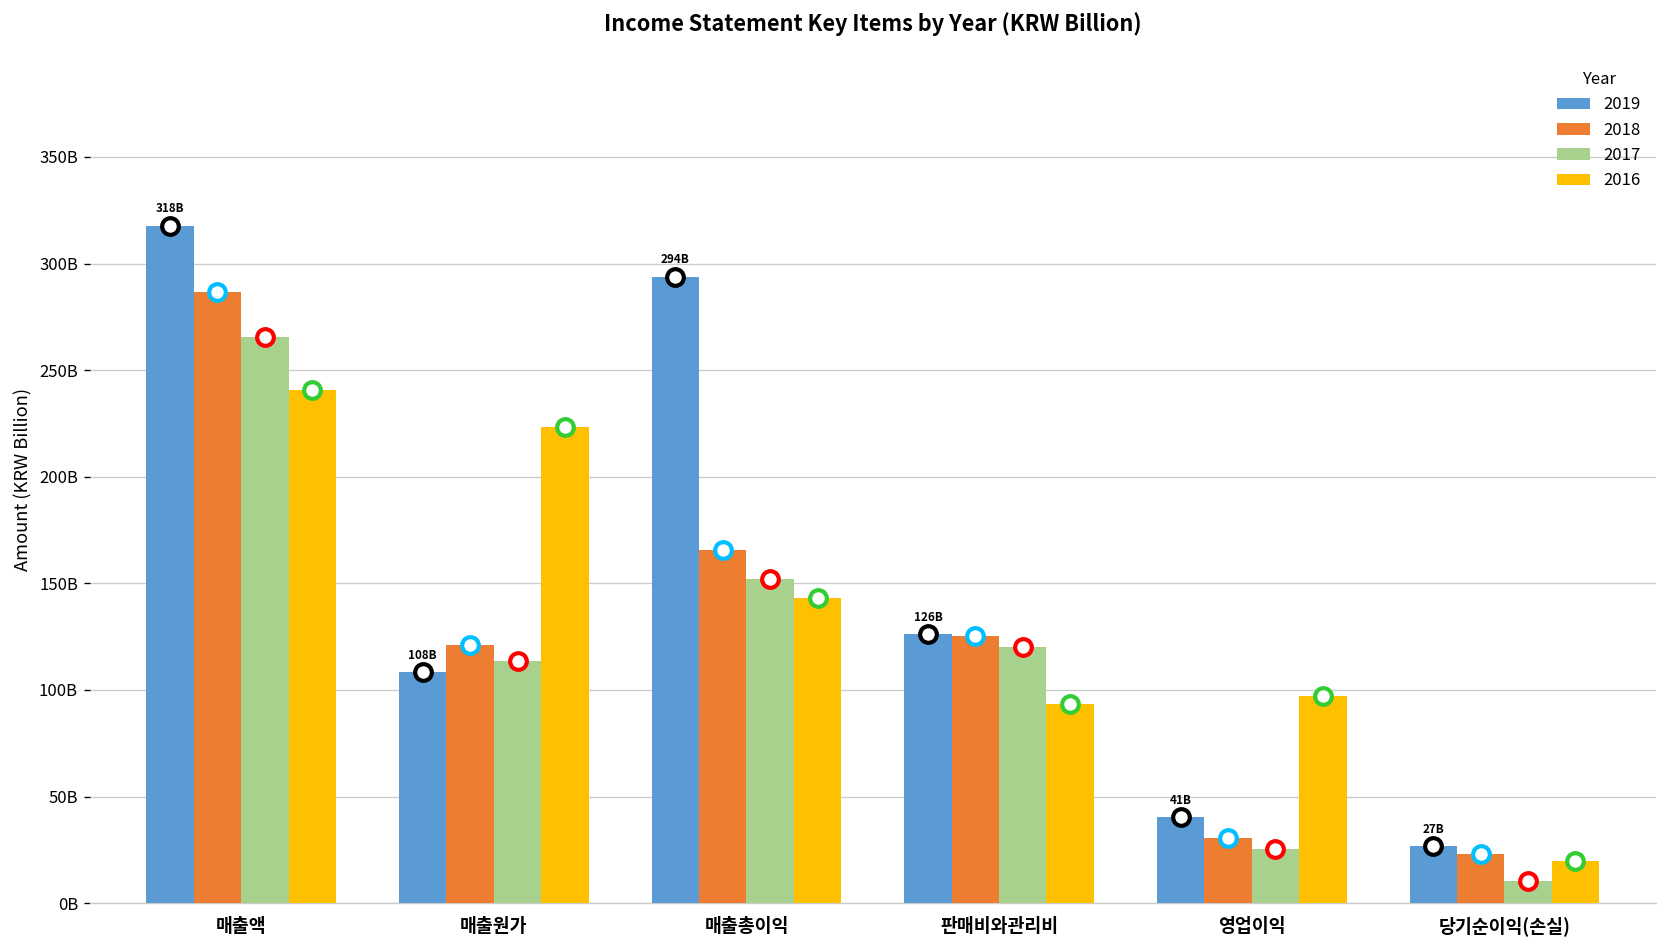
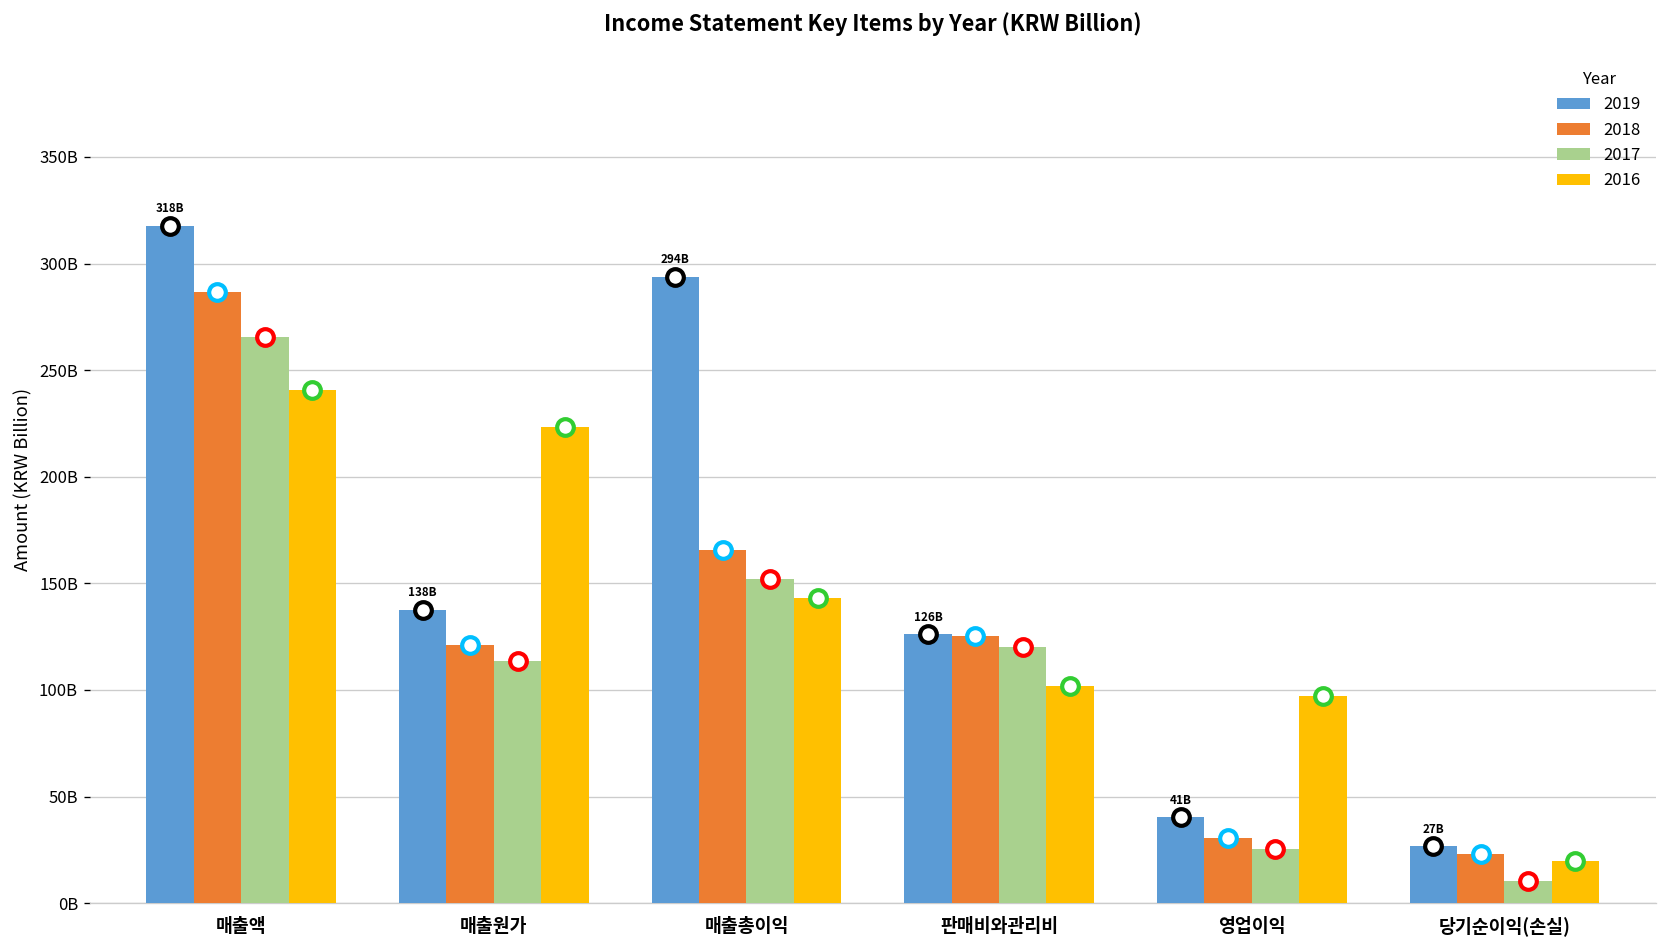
2019, 매출원가: 108B -> 138B
2016, 판매비와관리비: 93000000000 -> 102000000000
